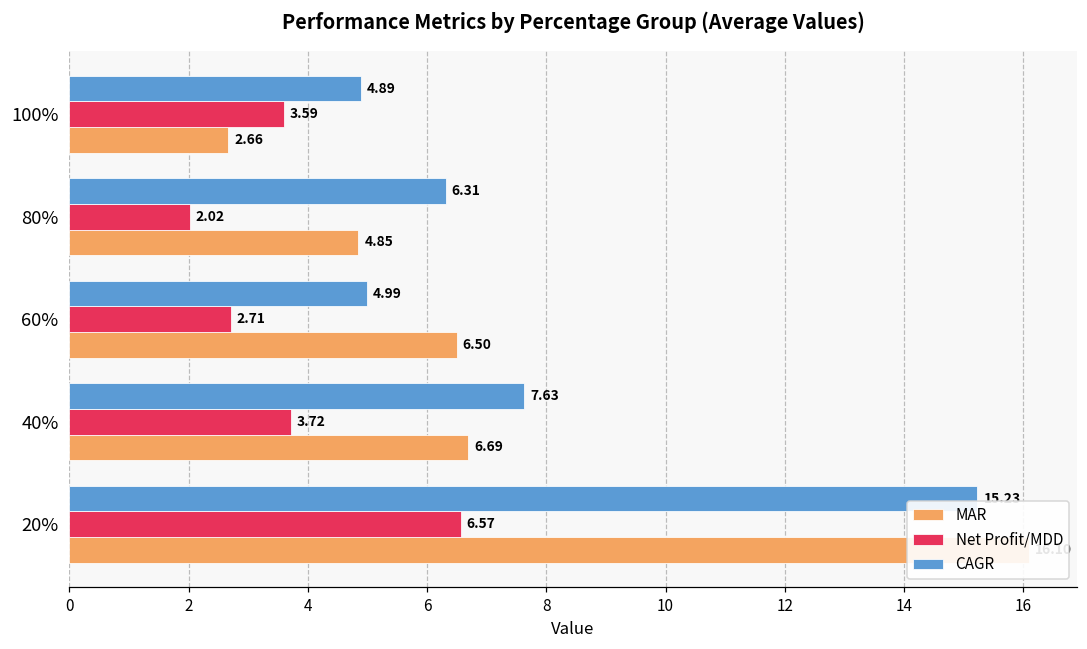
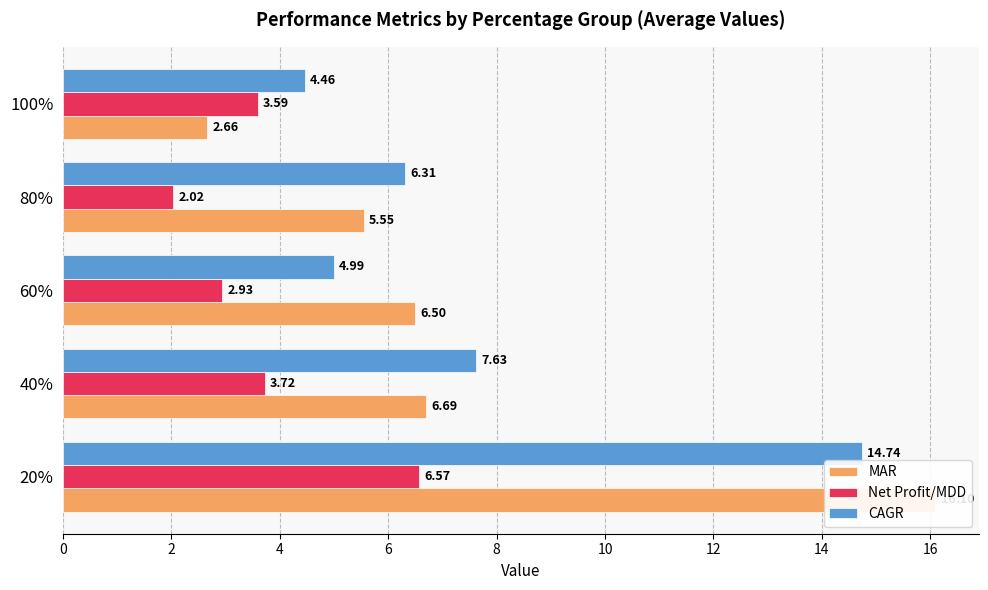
CAGR, 100%: 4.89 -> 4.46
MAR, 80%: 4.85 -> 5.55
Net Profit/MDD, 60%: 2.71 -> 2.93
CAGR, 20%: 15.23 -> 14.74
